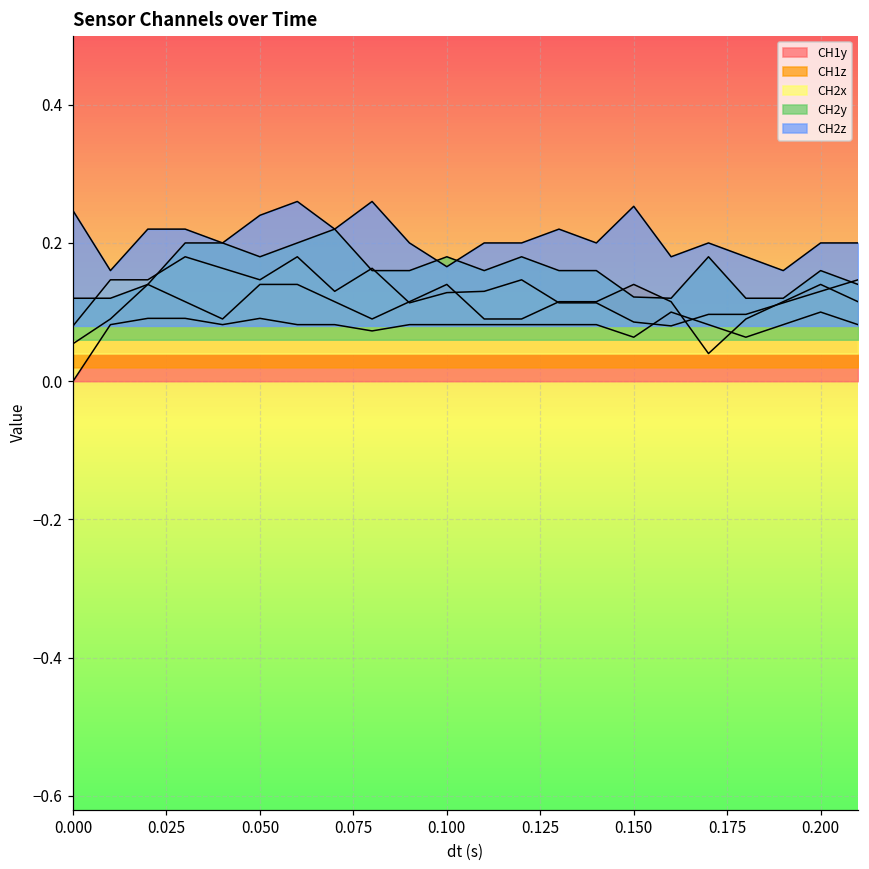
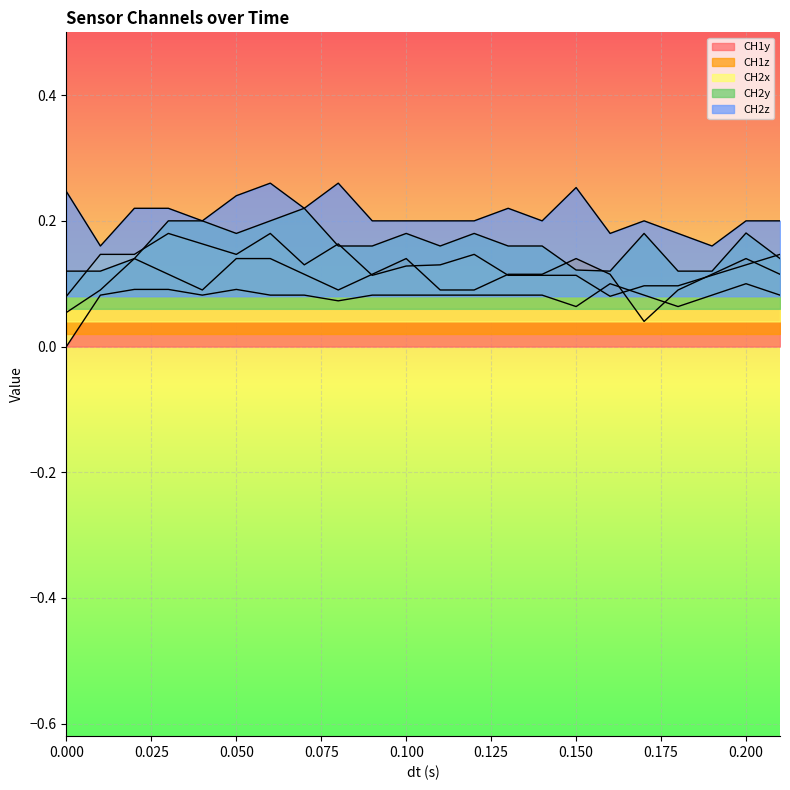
CH2z, 0.100: 0.17 -> 0.20
CH2x, 0.150: 0.09 -> 0.11
CH2y, 0.200: 0.16 -> 0.18
